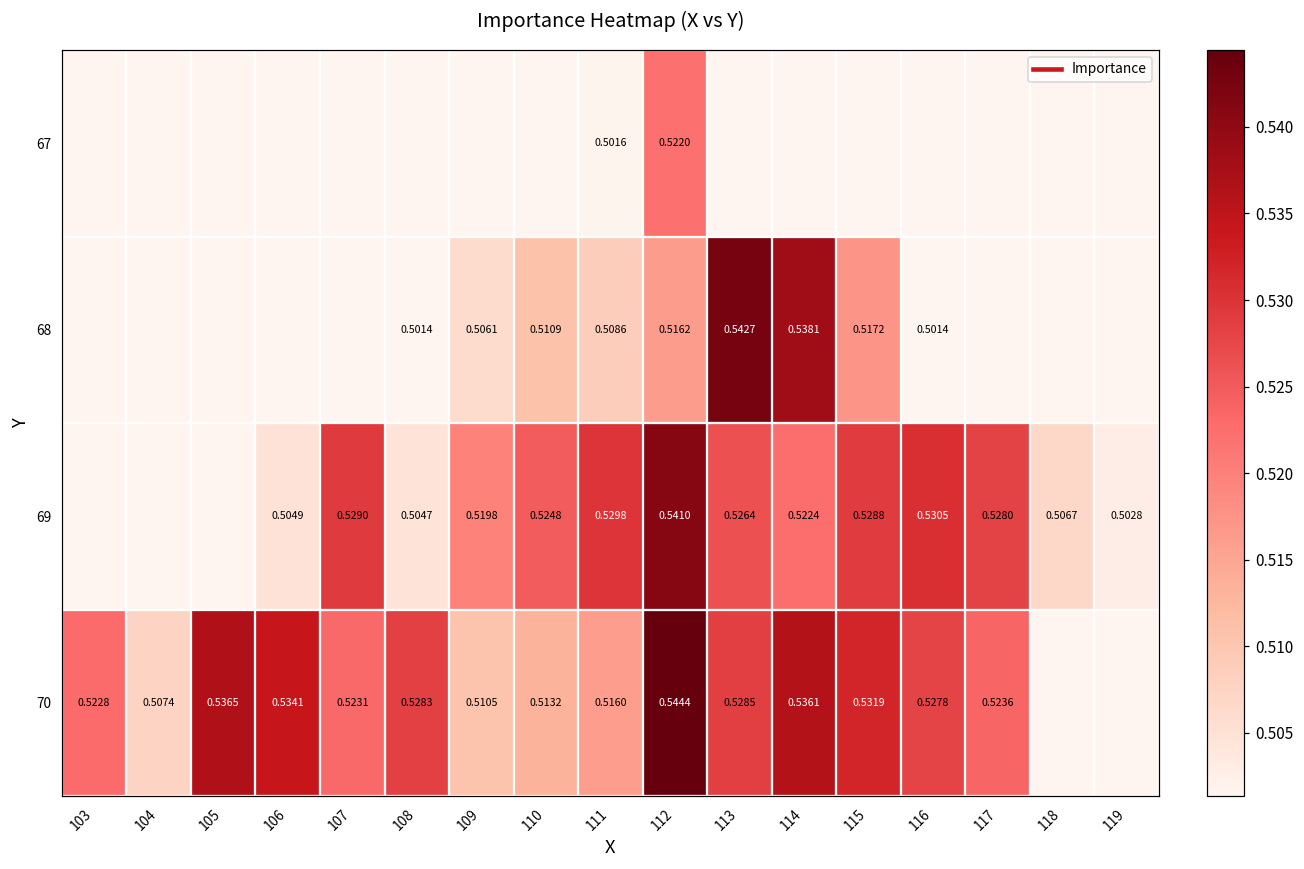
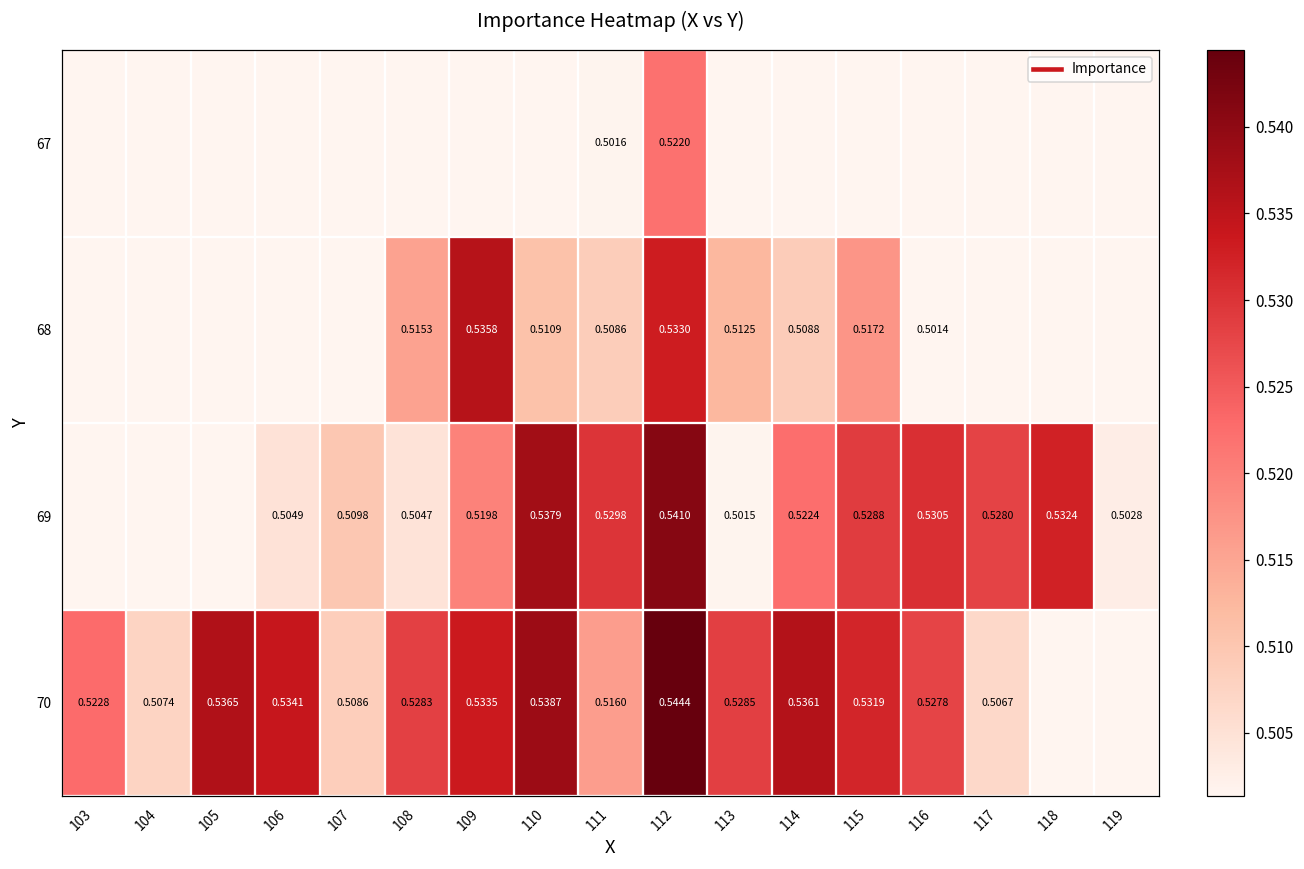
68, 108: 0.5014 -> 0.5153
68, 109: 0.5061 -> 0.5358
68, 112: 0.5162 -> 0.5330
68, 113: 0.5427 -> 0.5125
68, 114: 0.5381 -> 0.5088
69, 107: 0.5290 -> 0.5098
69, 110: 0.5248 -> 0.5379
69, 113: 0.5264 -> 0.5015
69, 118: 0.5067 -> 0.5324
70, 107: 0.5231 -> 0.5086
70, 109: 0.5105 -> 0.5335
70, 110: 0.5132 -> 0.5387
70, 117: 0.5236 -> 0.5067
